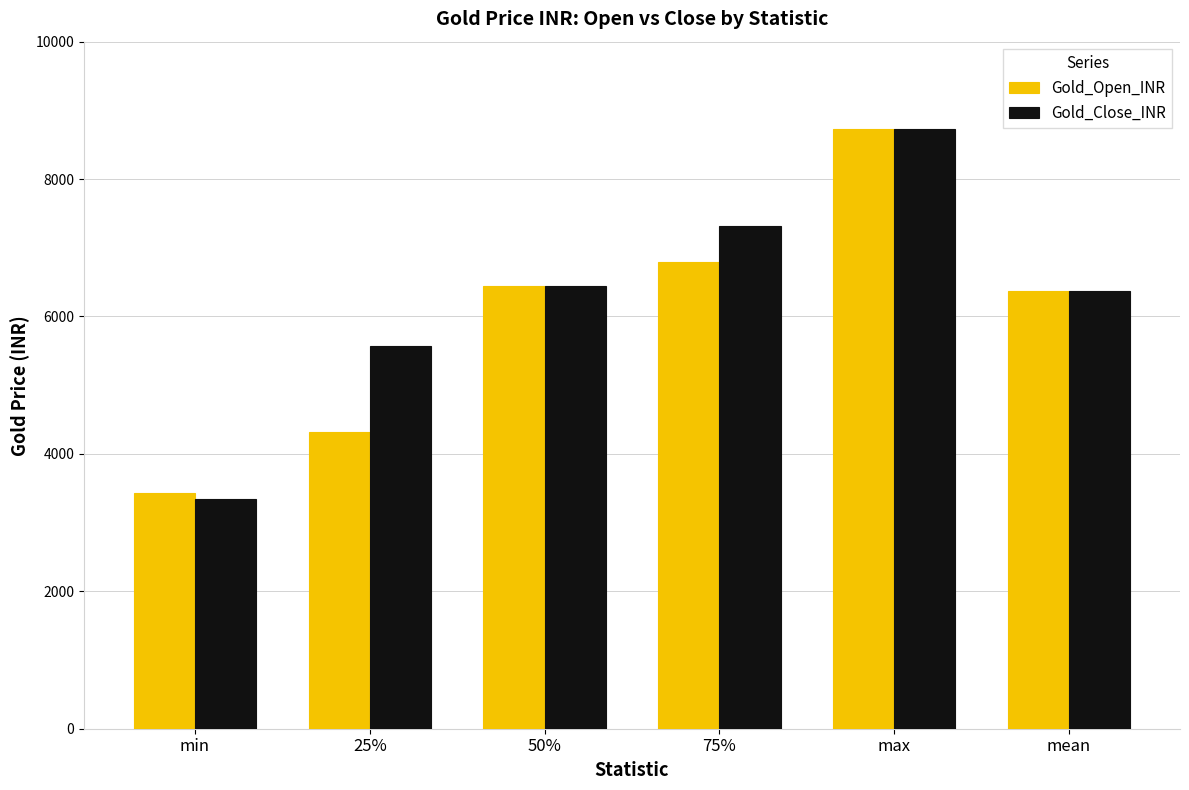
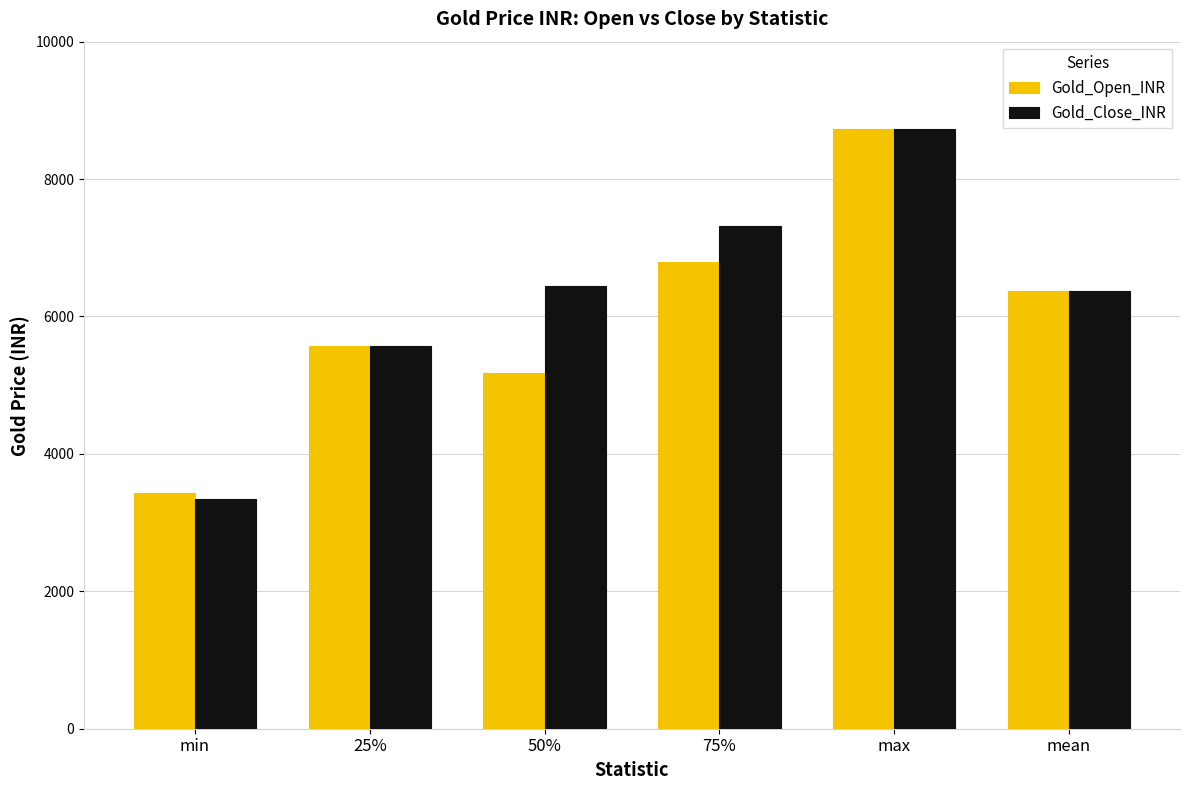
Gold_Open_INR, 25%: 4300 -> 5600
Gold_Open_INR, 50%: 6400 -> 5200
